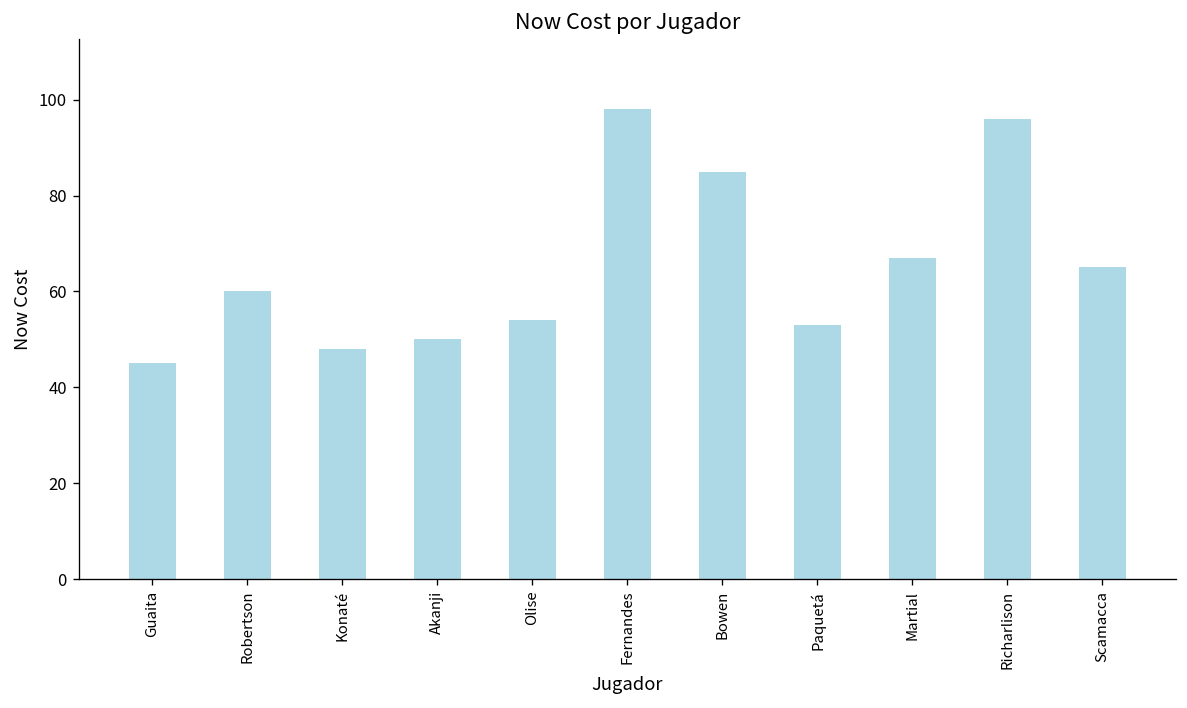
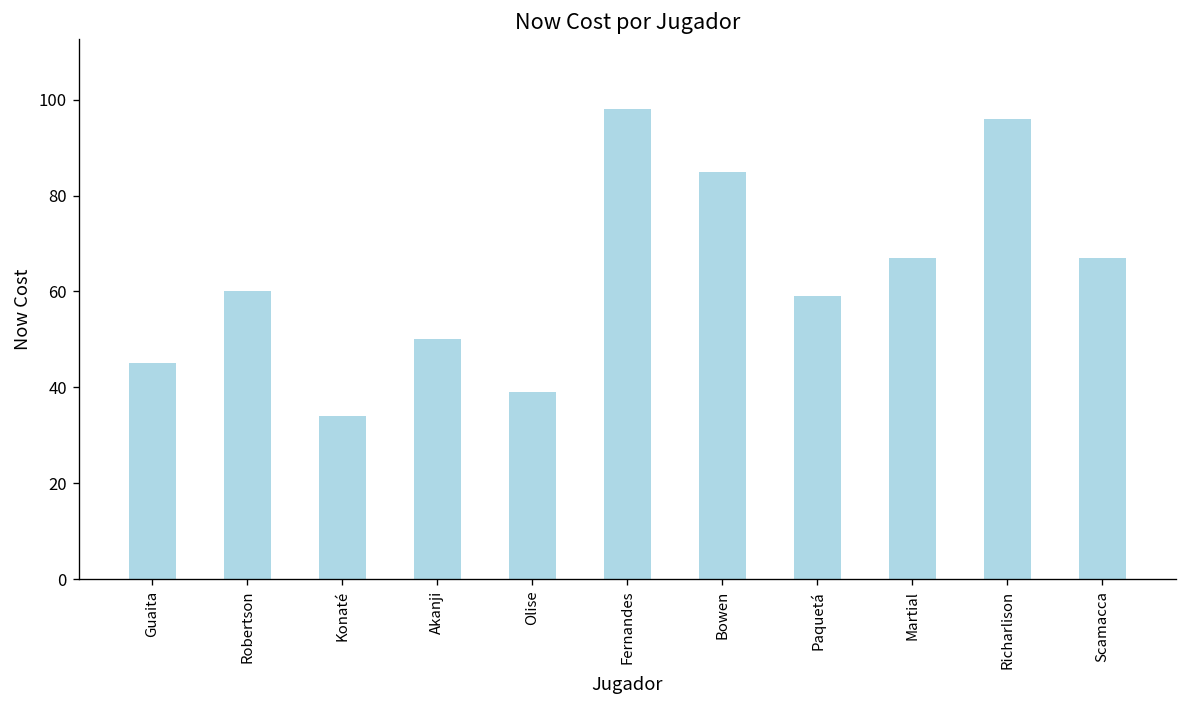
Konaté: 48 -> 34
Olise: 54 -> 39
Paquetá: 53 -> 59
Scamacca: 65 -> 67
